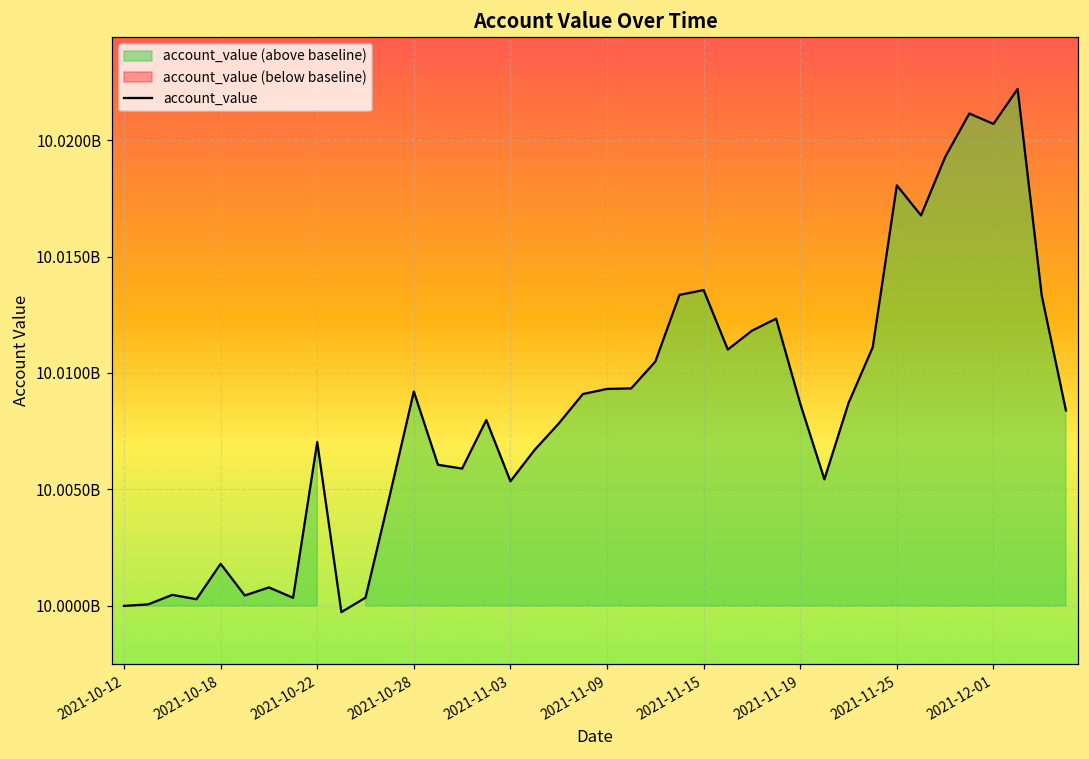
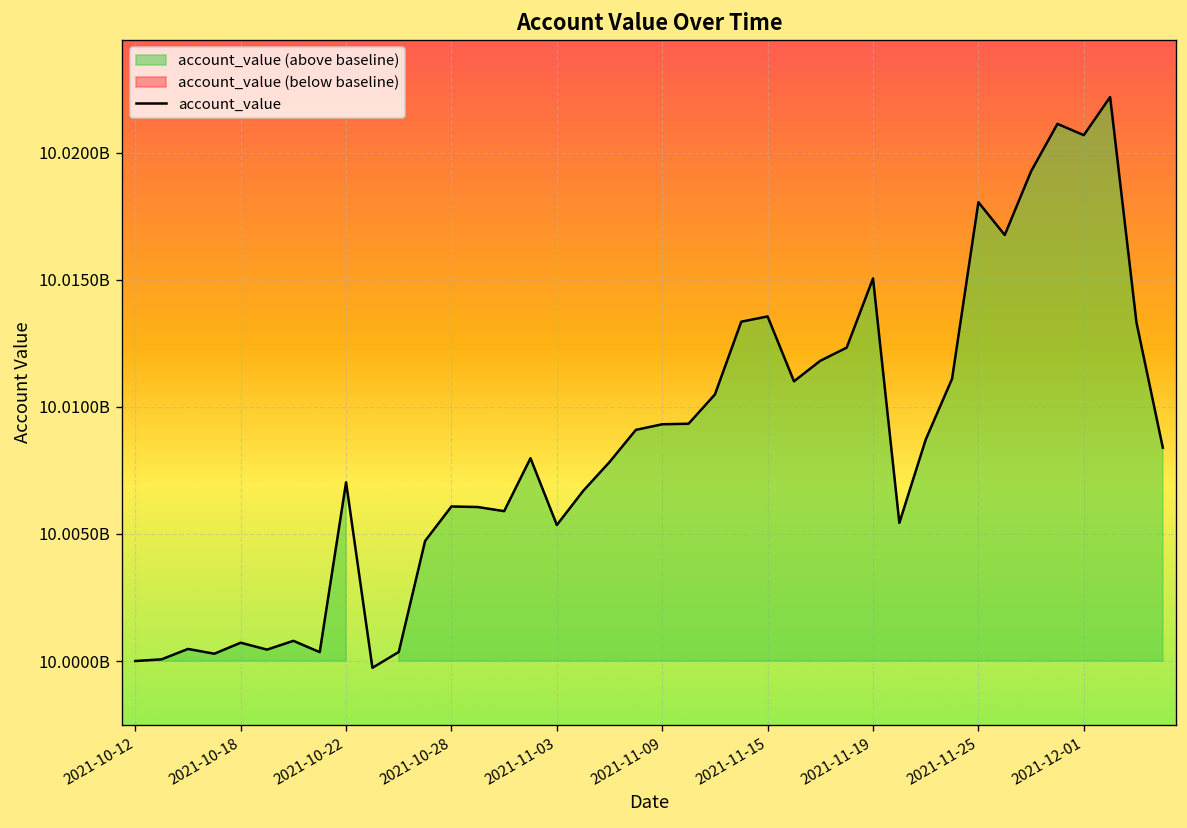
2021-10-18: 10001800000 -> 10000700000
2021-10-28: 10009200000 -> 10006100000
2021-11-19: 10008700000 -> 10015100000
